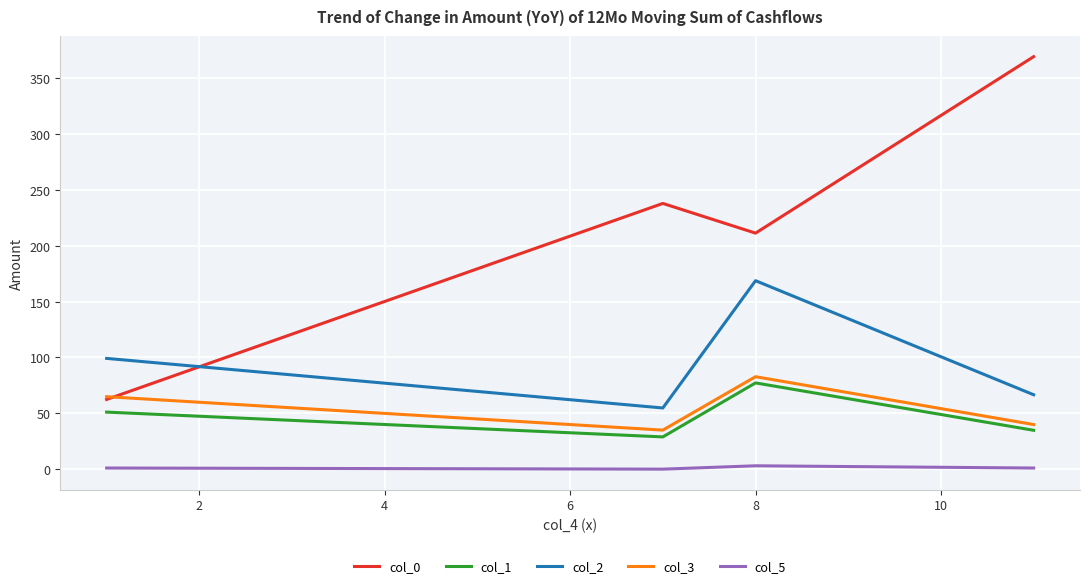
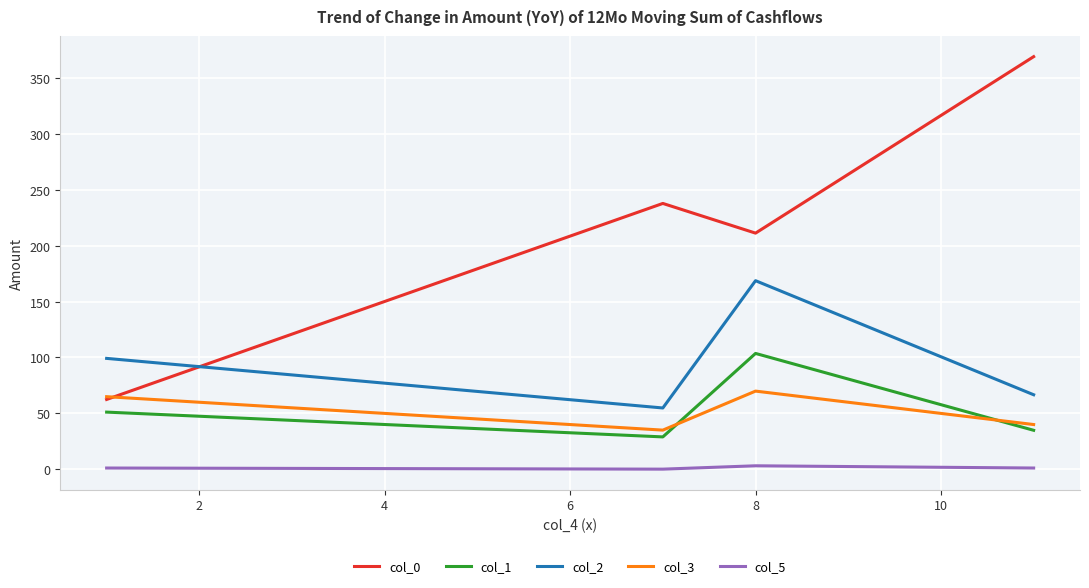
col_1, 8: 77 -> 104
col_3, 8: 83 -> 70
